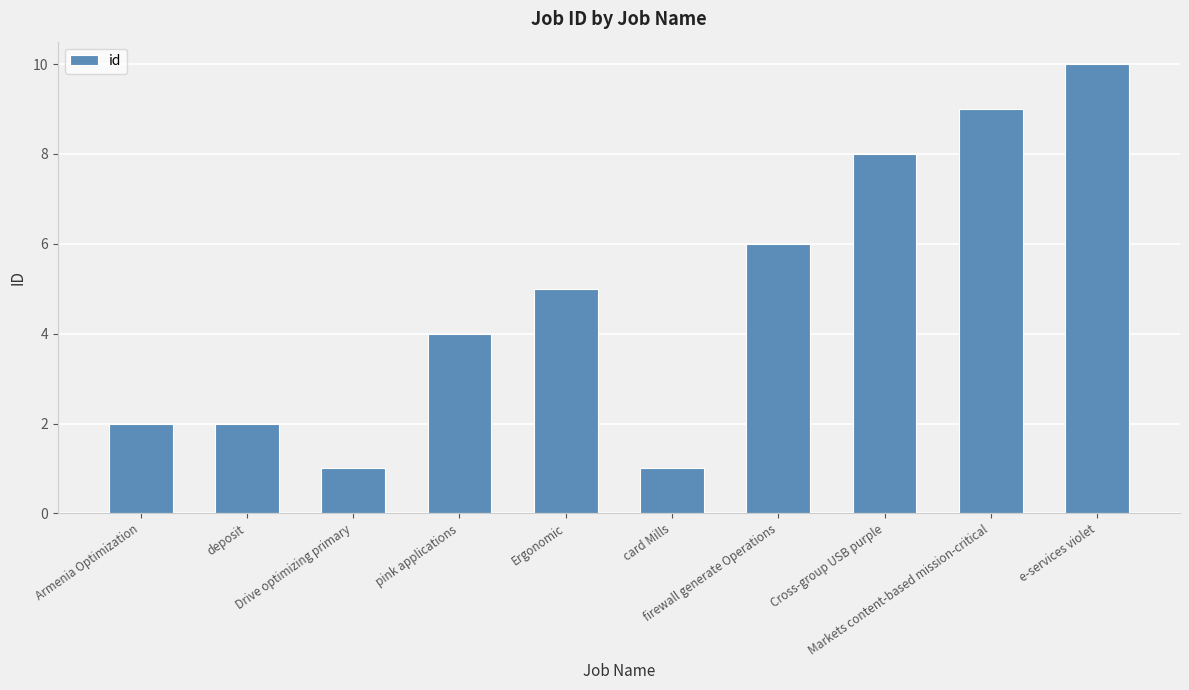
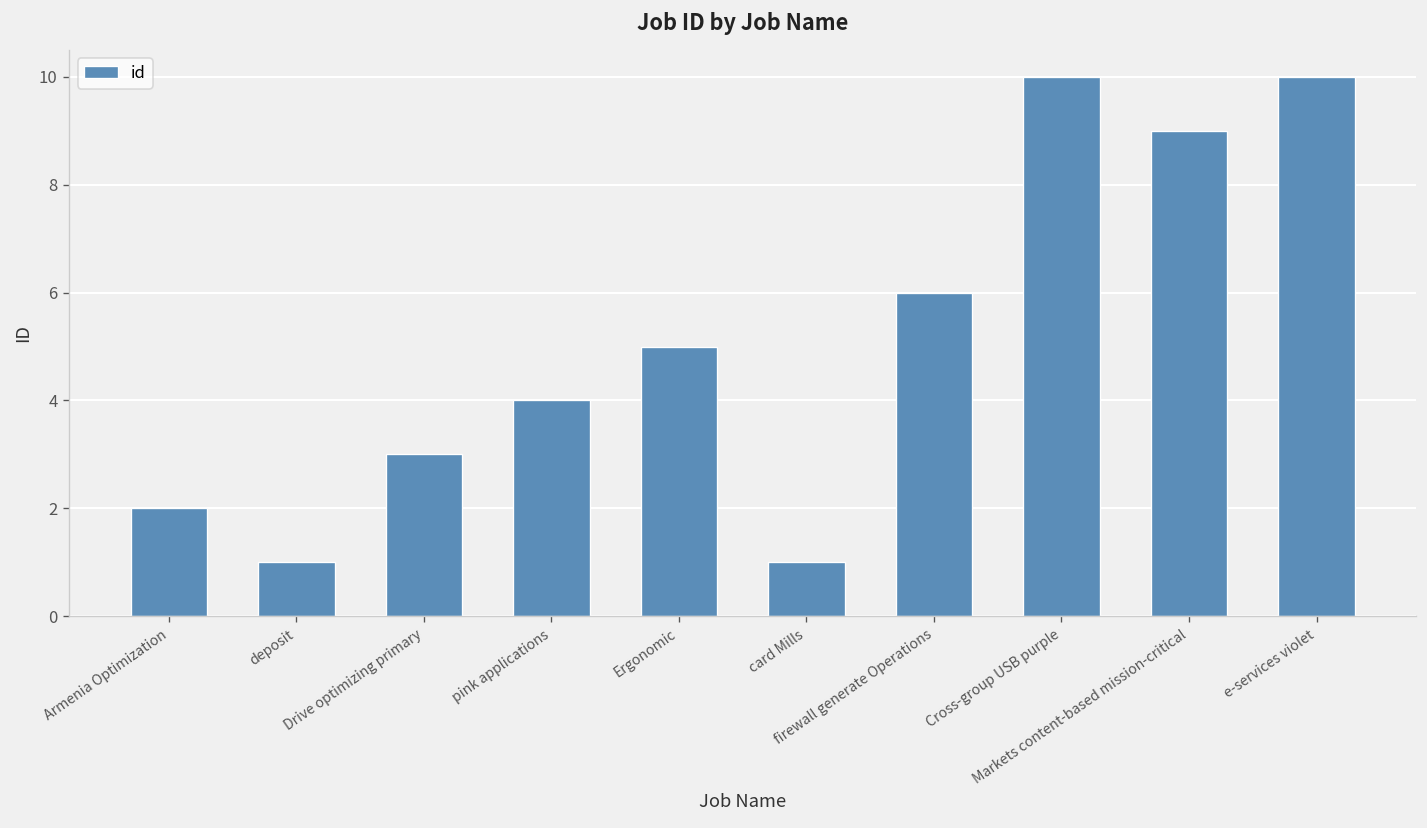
deposit: 2 -> 1
Drive optimizing primary: 1 -> 3
Cross-group USB purple: 8 -> 10
